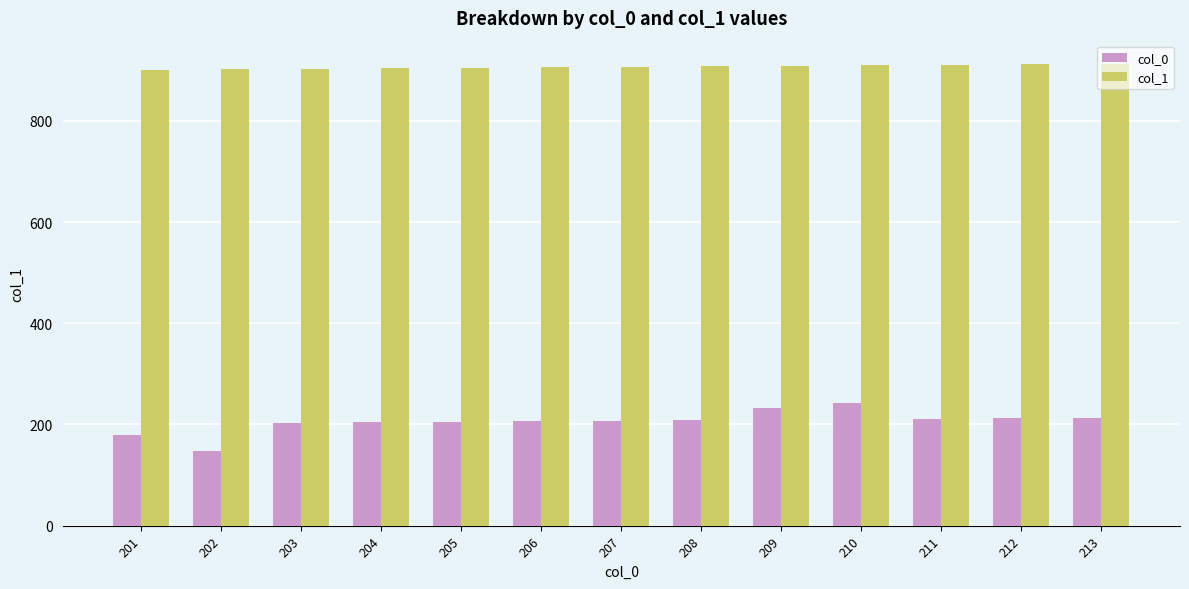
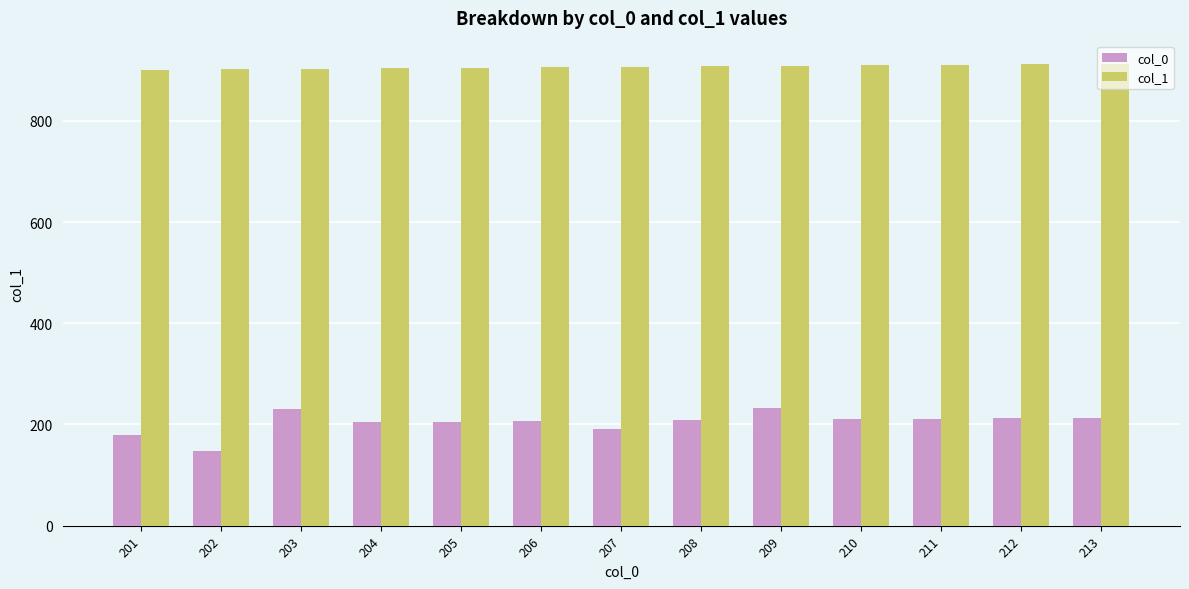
col_0, 203: 200 -> 230
col_0, 207: 210 -> 190
col_0, 210: 240 -> 210
